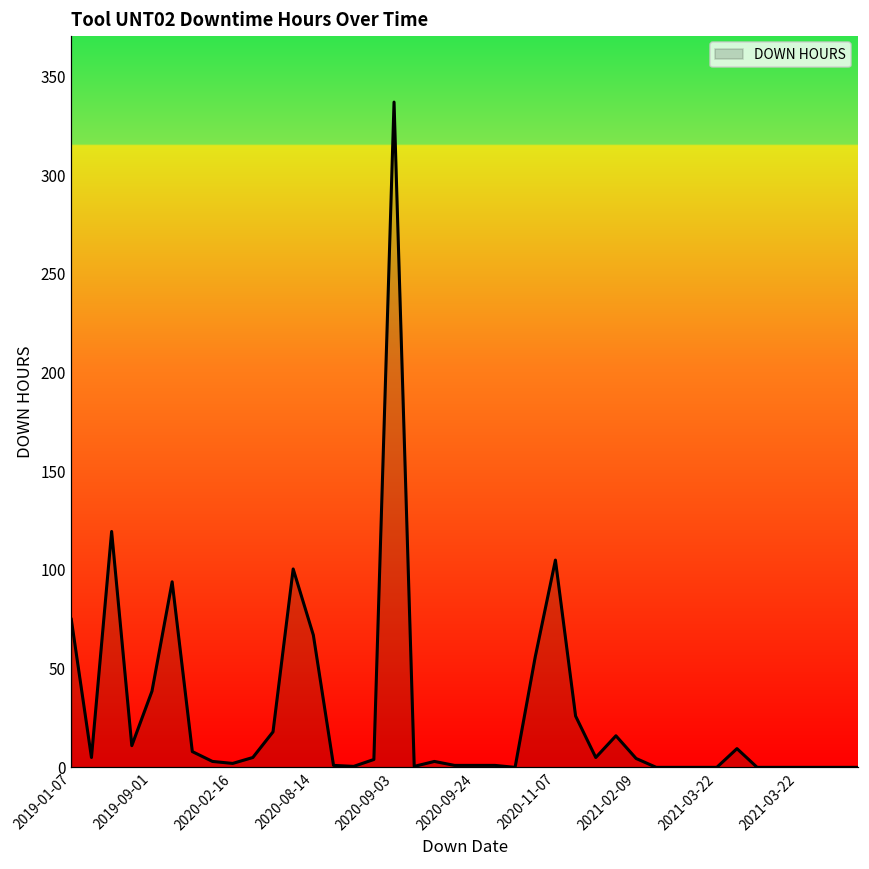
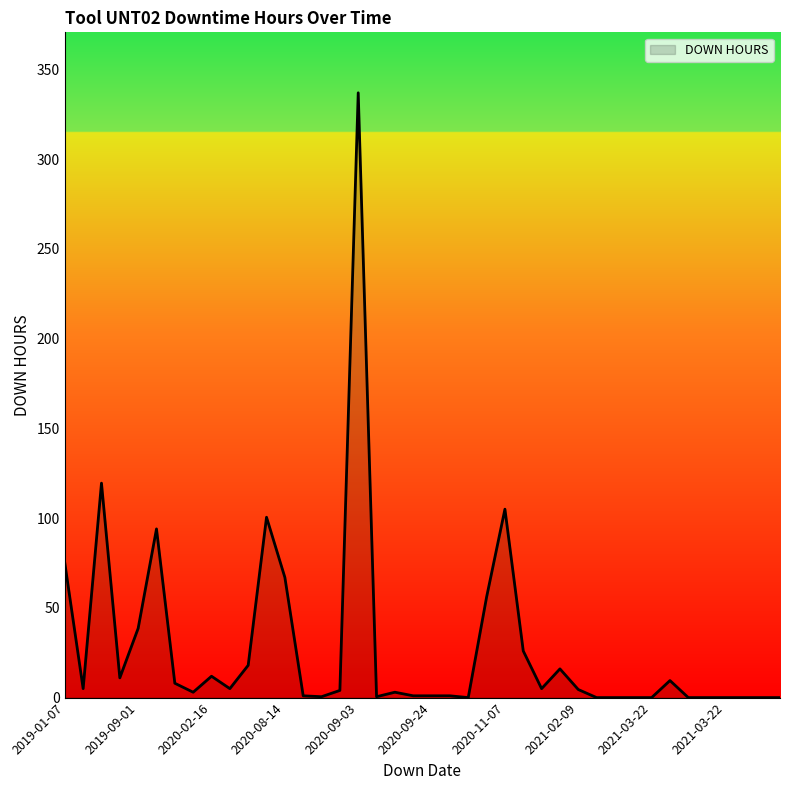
2020-02-16: 2 -> 12
